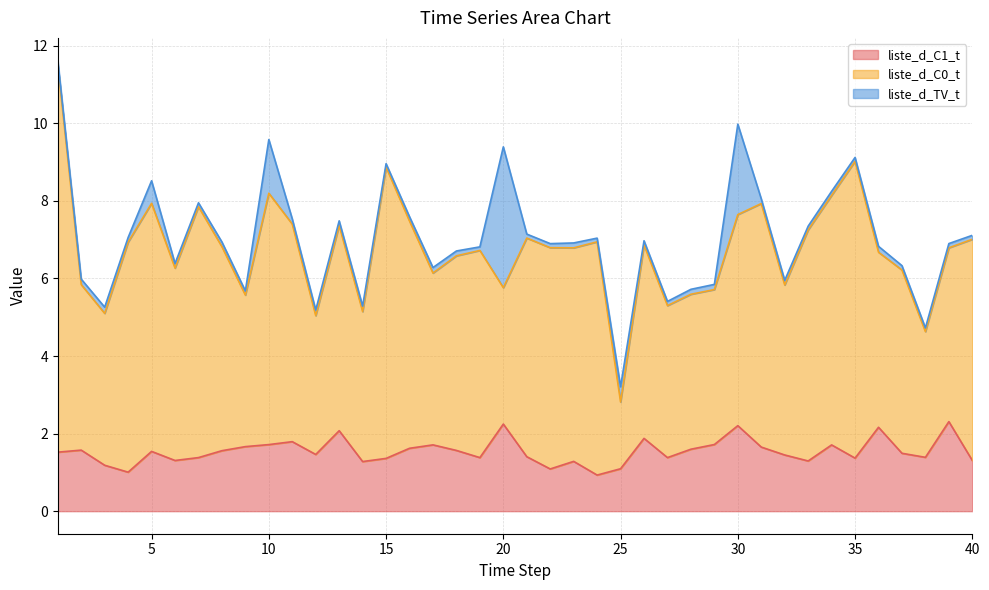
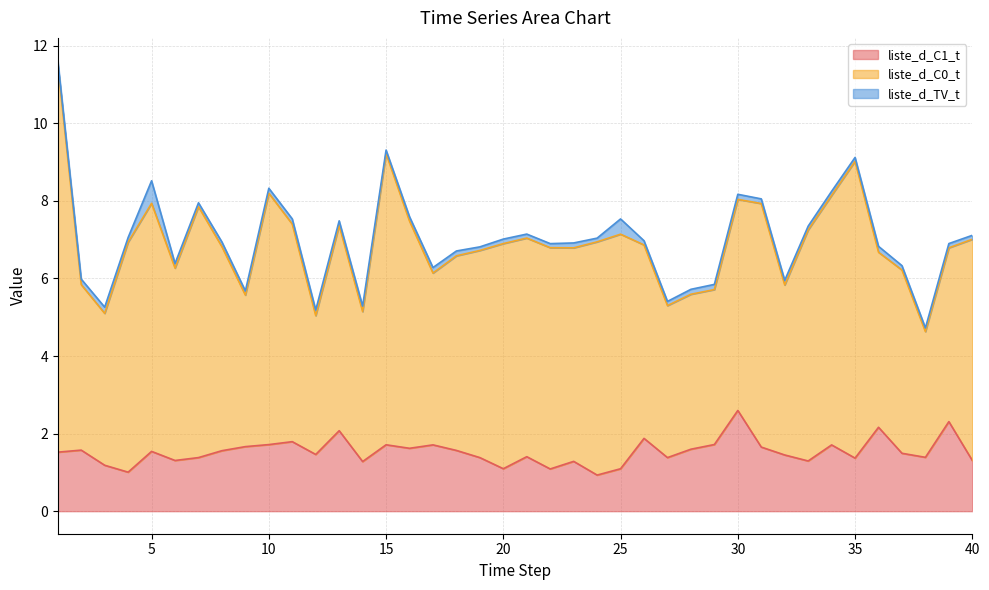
liste_d_TV_t, 10: 1.4 -> 0.1
liste_d_C1_t, 15: 1.4 -> 1.7
liste_d_C1_t, 20: 2.2 -> 1.1
liste_d_C0_t, 20: 3.5 -> 5.8
liste_d_TV_t, 20: 3.6 -> 0.1
liste_d_C0_t, 25: 1.7 -> 6.0
liste_d_C1_t, 30: 2.2 -> 2.6
liste_d_TV_t, 30: 2.3 -> 0.1
